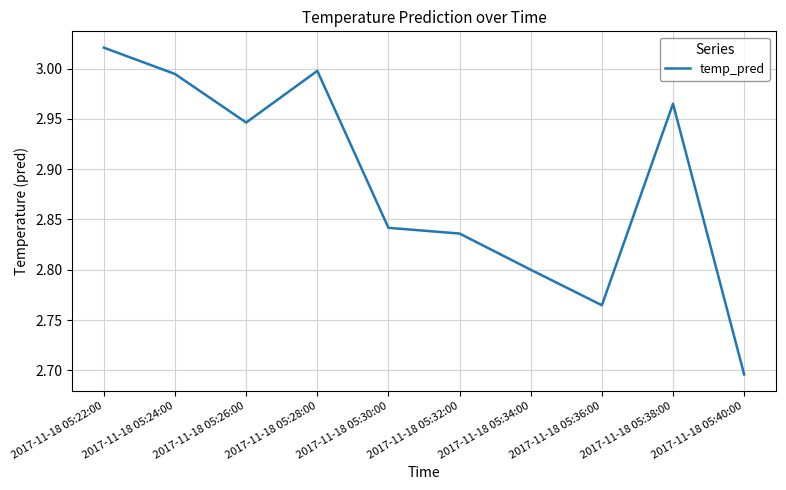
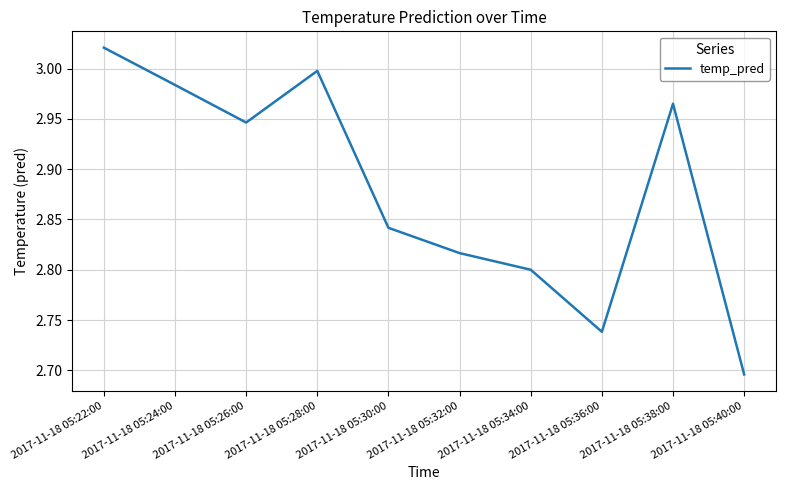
2017-11-18 05:24:00: 2.995 -> 2.984
2017-11-18 05:32:00: 2.836 -> 2.817
2017-11-18 05:36:00: 2.765 -> 2.738
